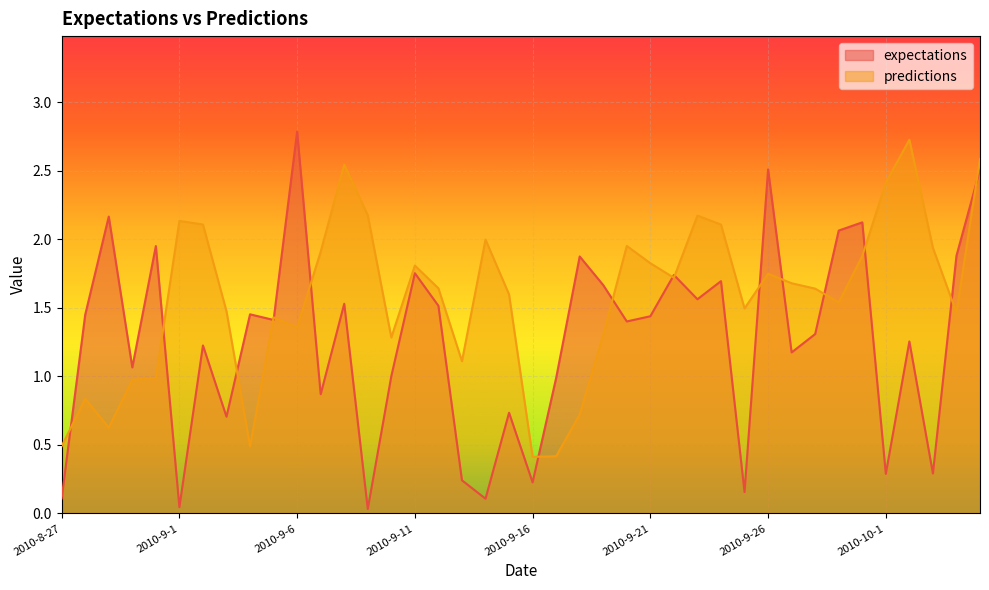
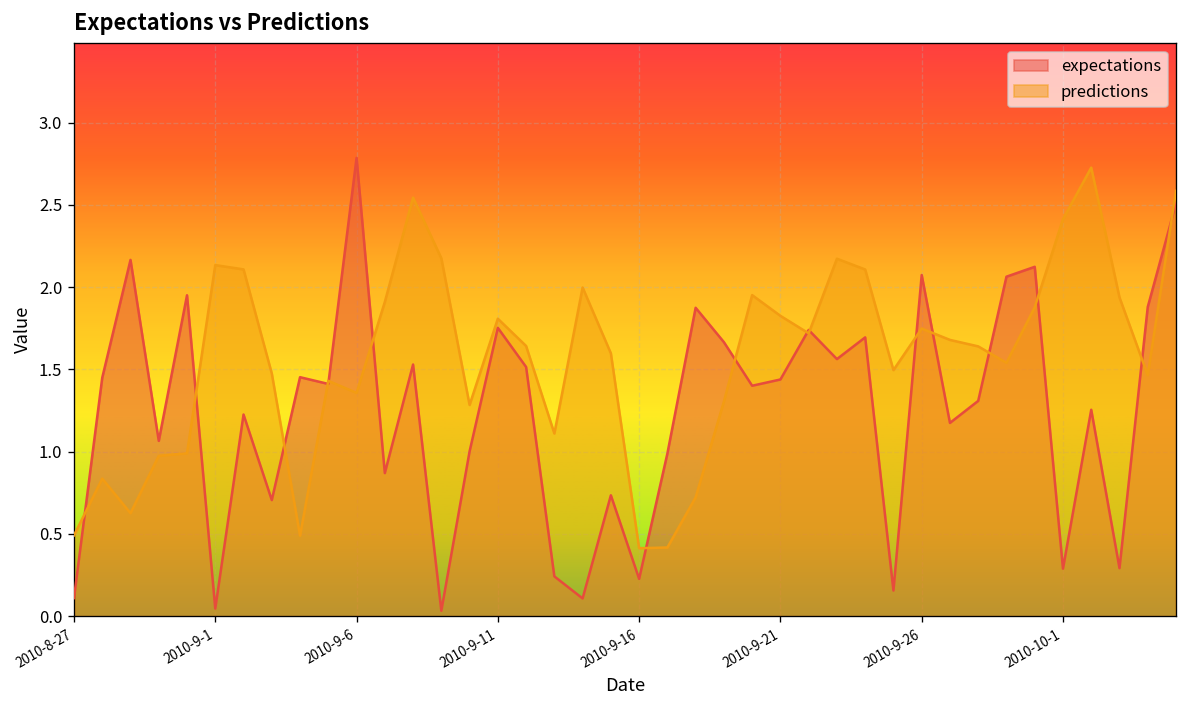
expectations, 2010-9-26: 2.51 -> 2.07
